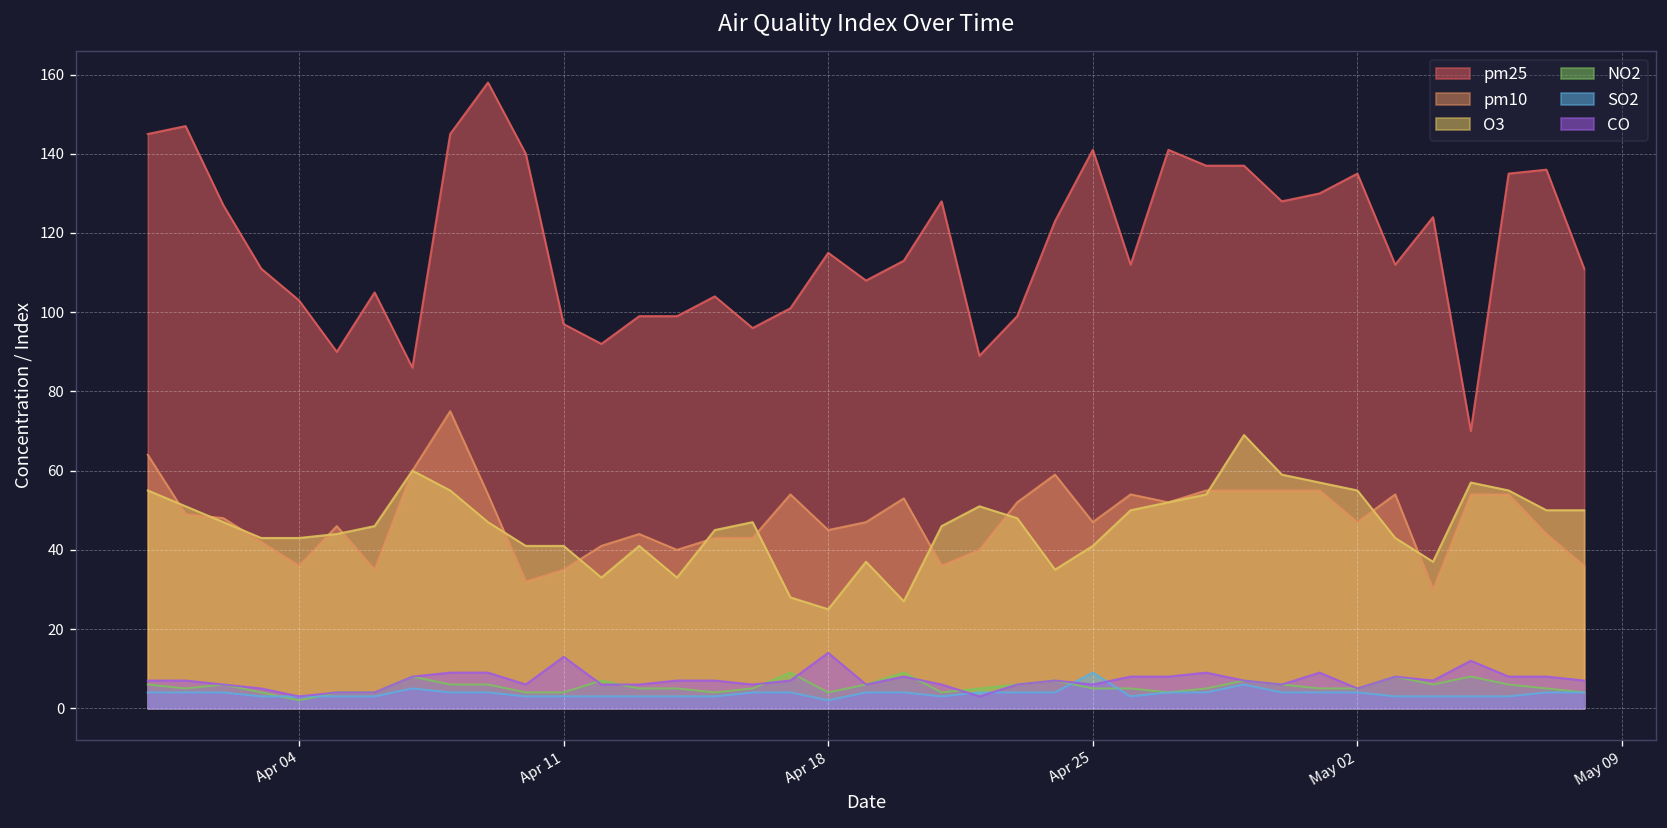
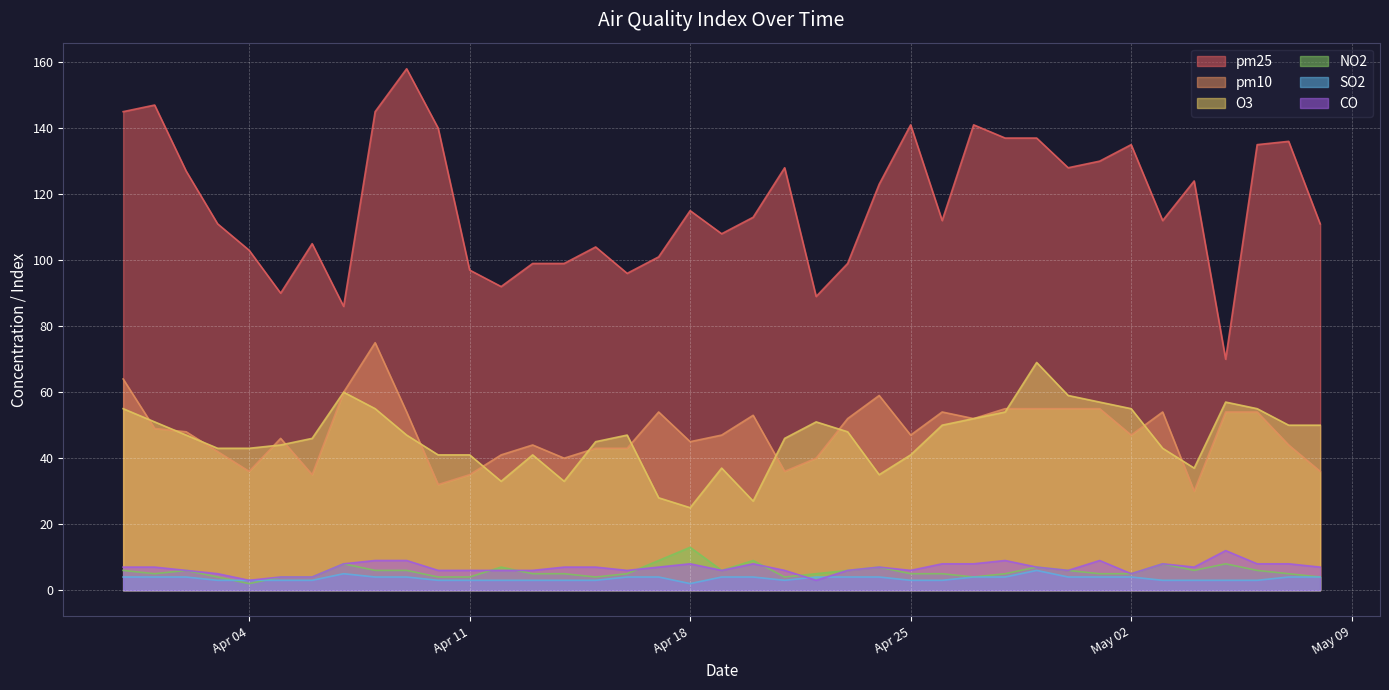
CO, Apr 11: 13 -> 6
NO2, Apr 18: 4 -> 13
CO, Apr 18: 14 -> 8
SO2, Apr 25: 9 -> 3
